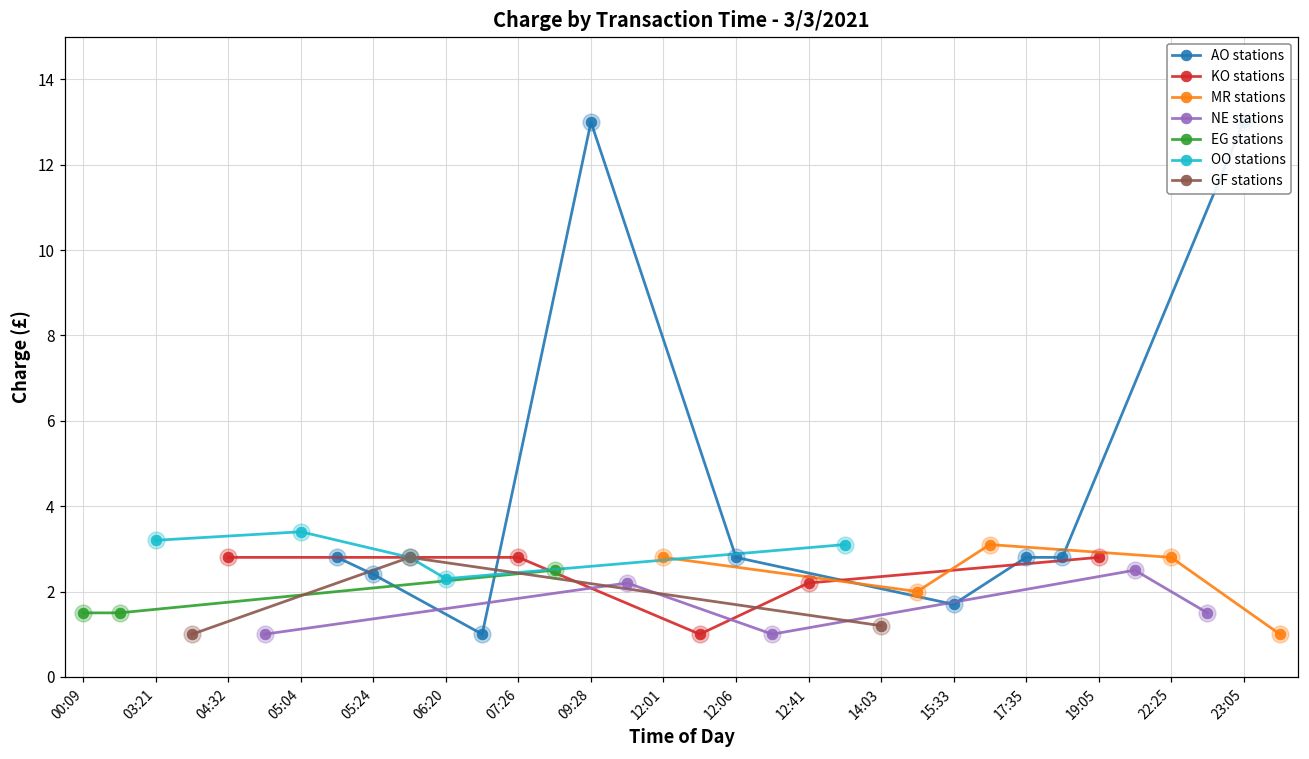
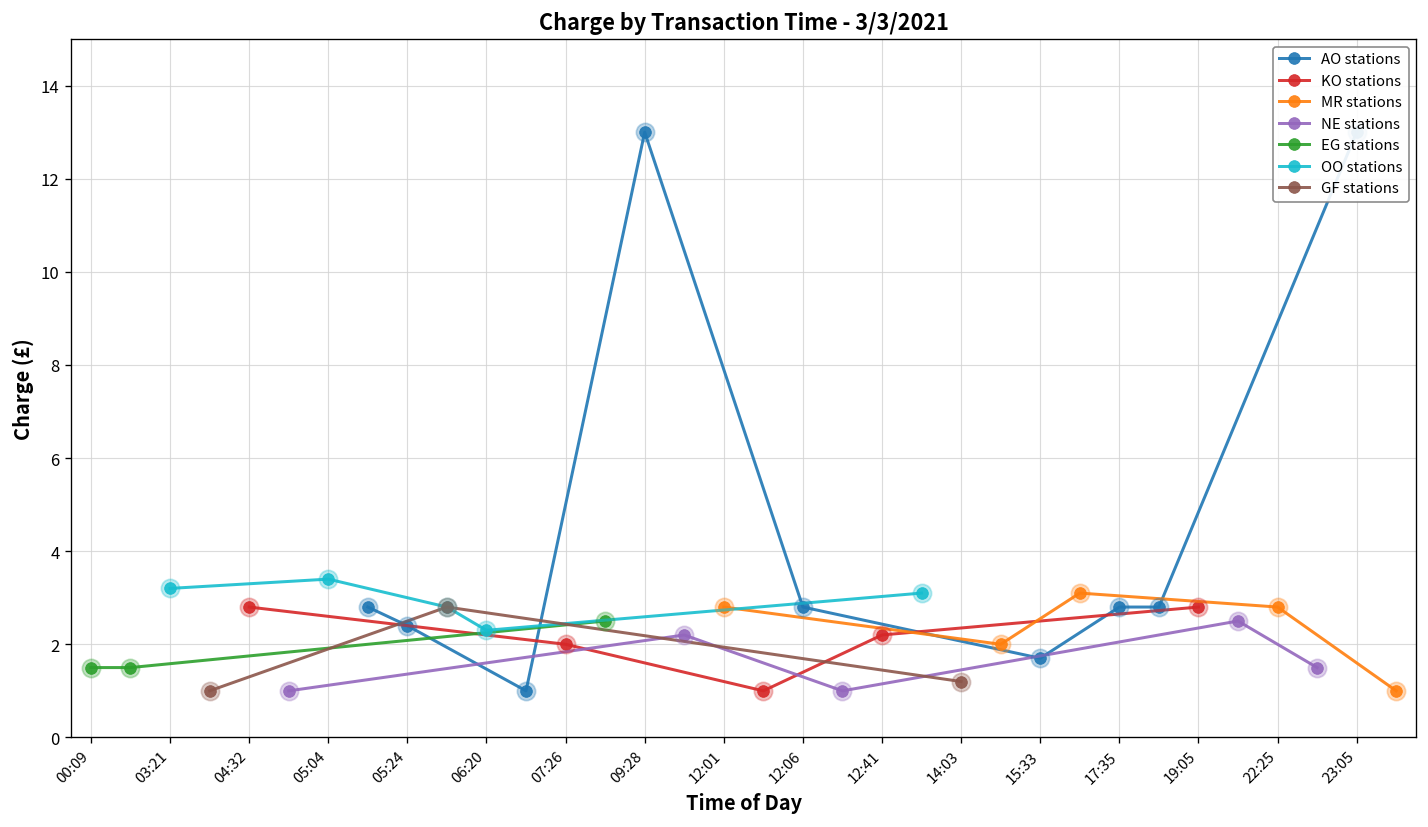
KO stations, 07:26: 2.8 -> 2.0
